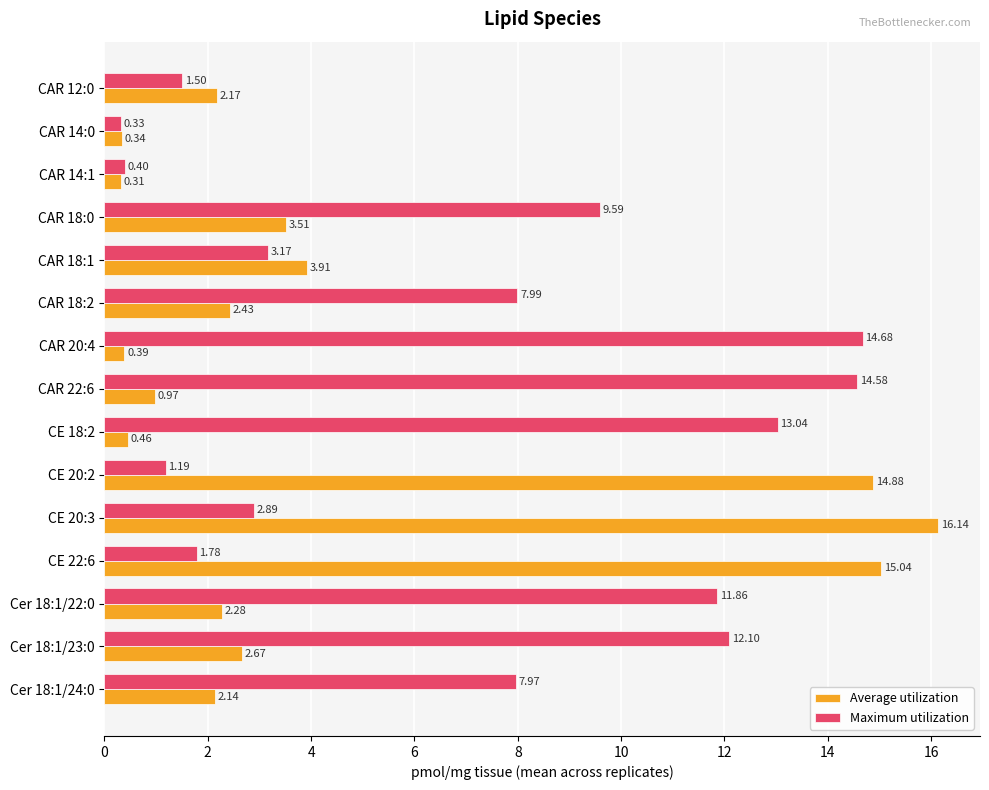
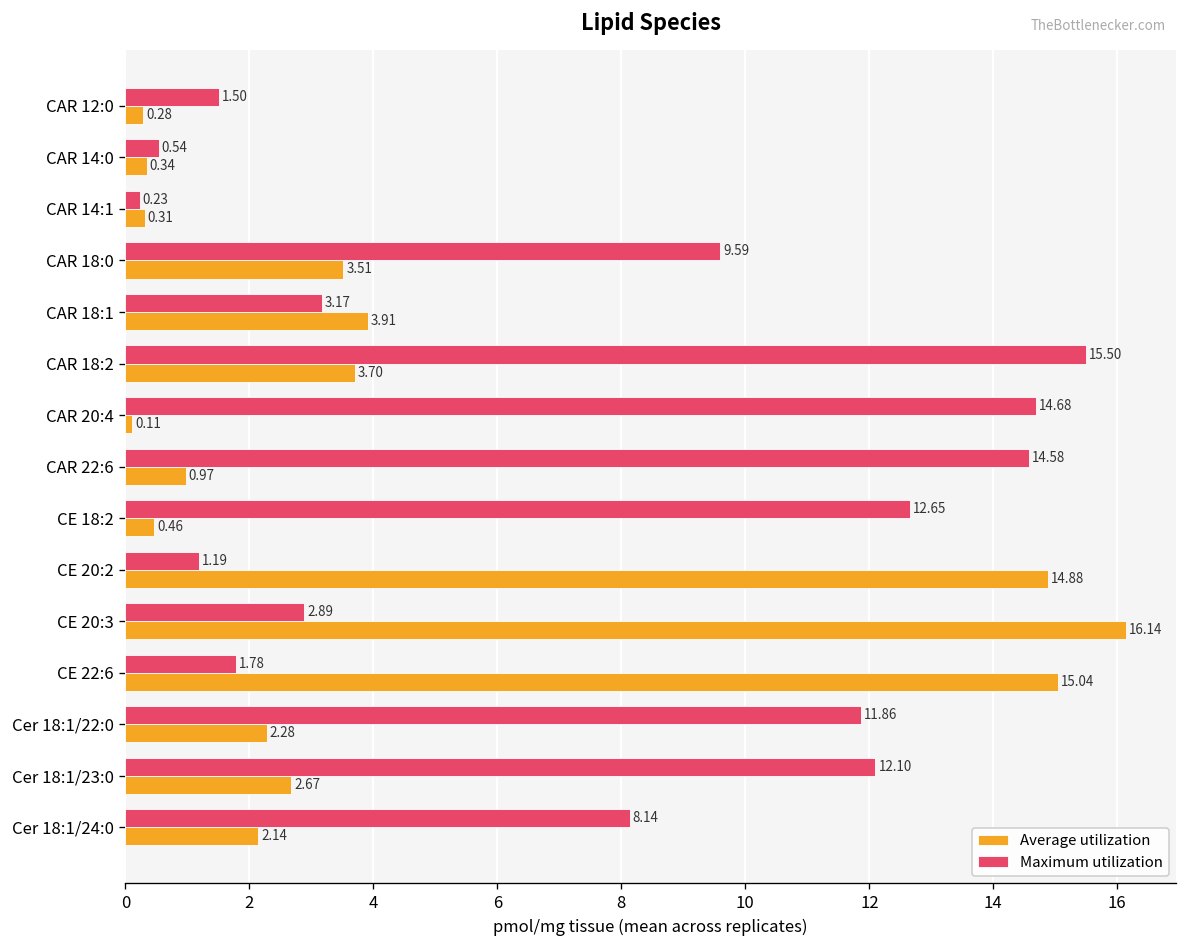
Average utilization, CAR 12:0: 2.17 -> 0.28
Maximum utilization, CAR 14:0: 0.33 -> 0.54
Maximum utilization, CAR 14:1: 0.40 -> 0.23
Maximum utilization, CAR 18:2: 7.99 -> 15.50
Average utilization, CAR 18:2: 2.43 -> 3.70
Average utilization, CAR 20:4: 0.39 -> 0.11
Maximum utilization, CE 18:2: 13.04 -> 12.65
Maximum utilization, Cer 18:1/24:0: 7.97 -> 8.14
